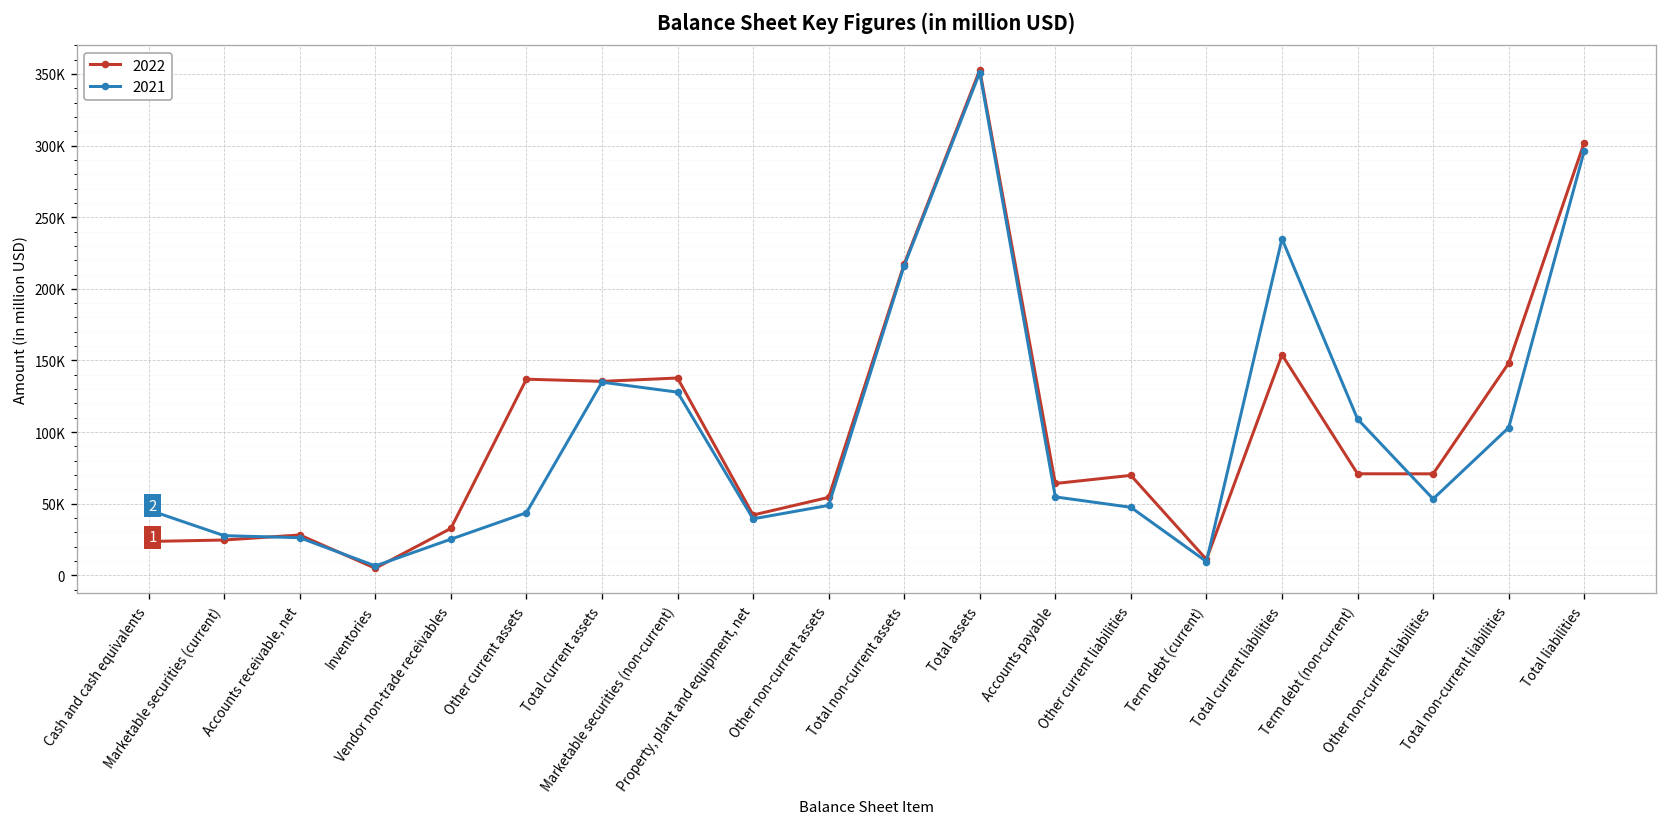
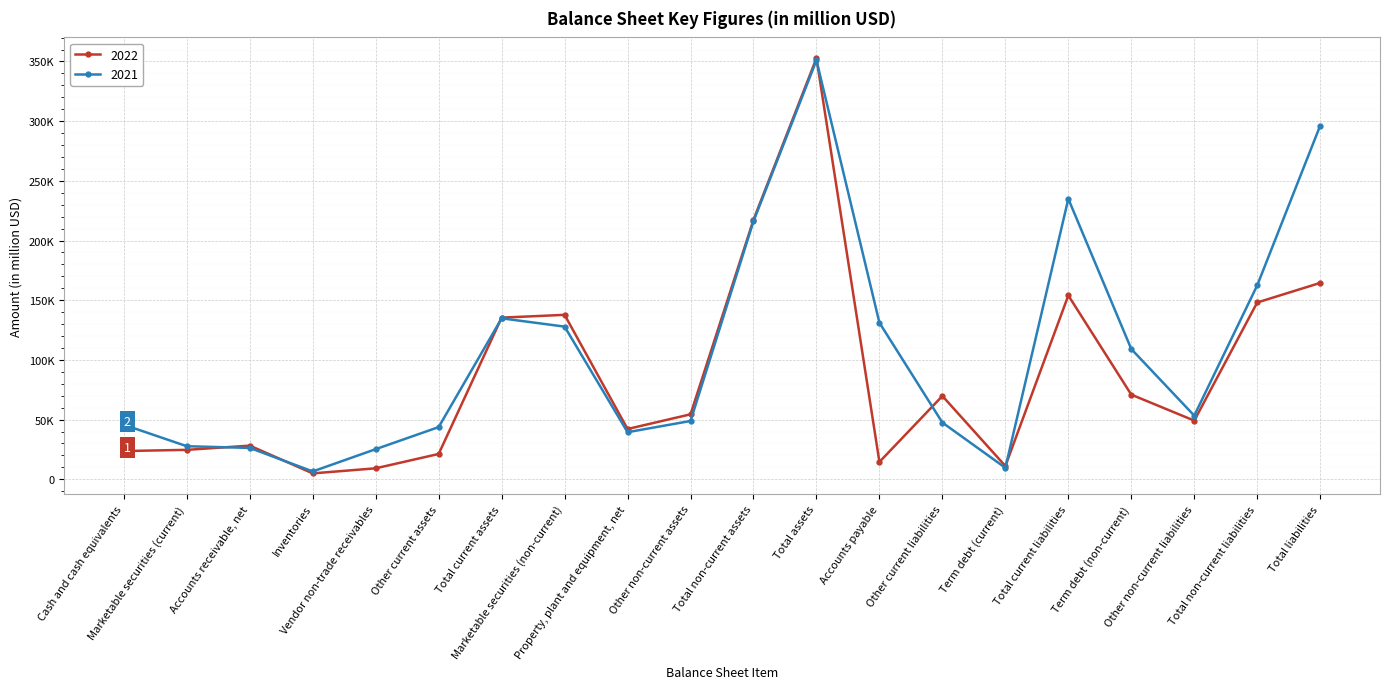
2022, Vendor non-trade receivables: 33000 -> 9000
2022, Other current assets: 137000 -> 21000
2022, Accounts payable: 64000 -> 15000
2021, Accounts payable: 55000 -> 131000
2022, Other non-current liabilities: 71000 -> 49000
2021, Total non-current liabilities: 103000 -> 162000
2022, Total liabilities: 302000 -> 164000
